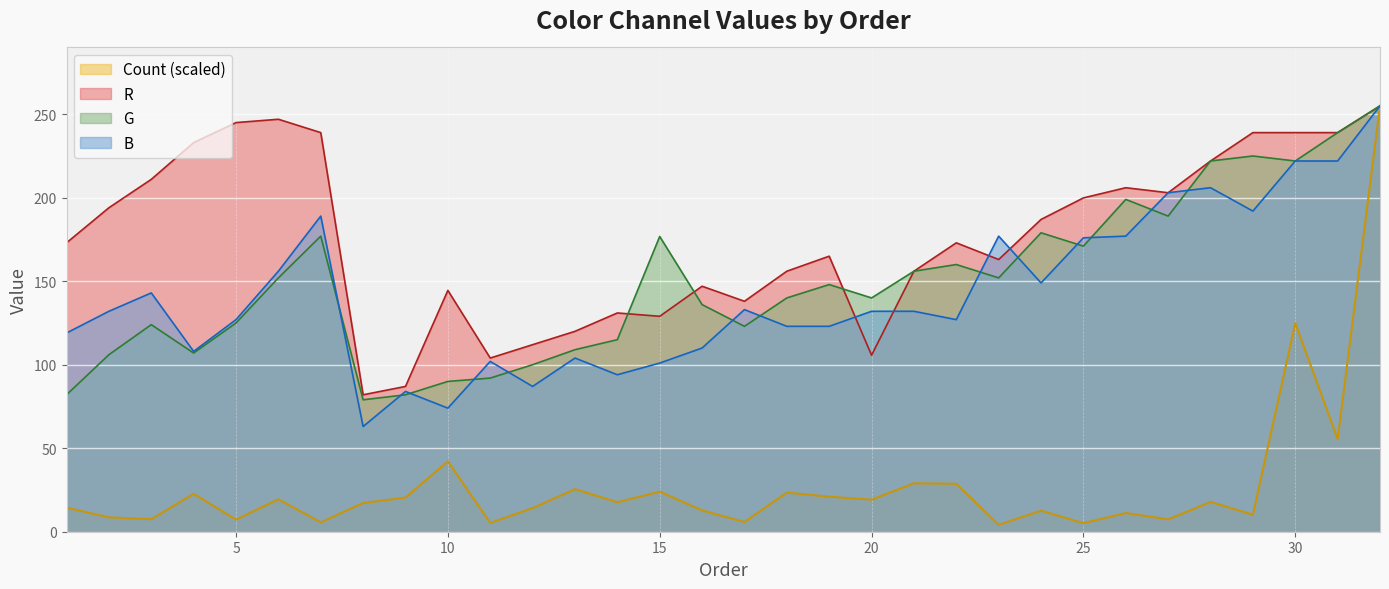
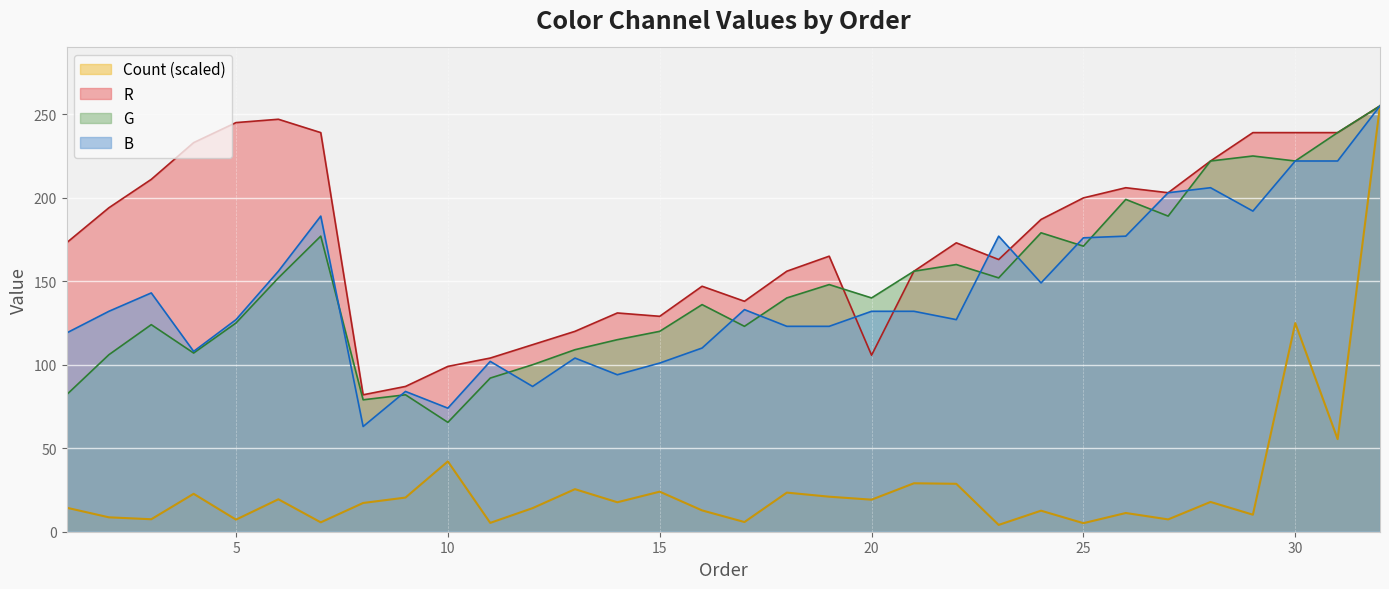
R, 10: 145 -> 99
G, 10: 90 -> 66
G, 15: 177 -> 120
